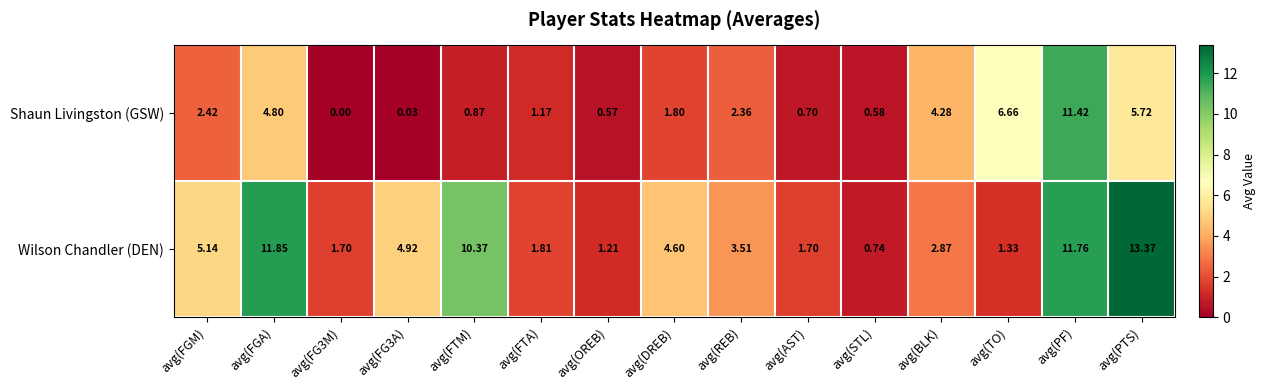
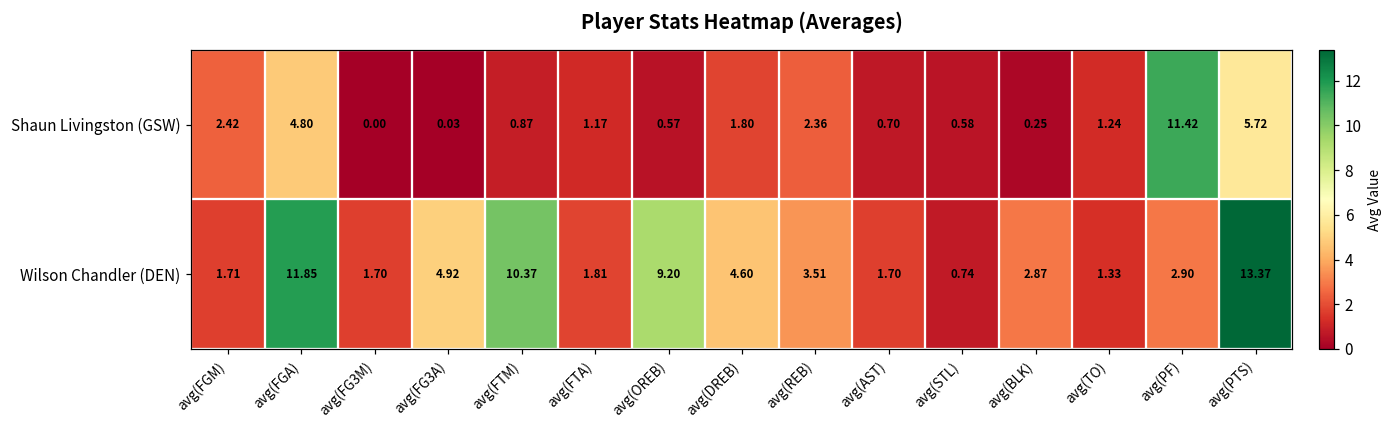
Shaun Livingston (GSW), avg(BLK): 4.28 -> 0.25
Shaun Livingston (GSW), avg(TO): 6.66 -> 1.24
Wilson Chandler (DEN), avg(FGM): 5.14 -> 1.71
Wilson Chandler (DEN), avg(OREB): 1.21 -> 9.20
Wilson Chandler (DEN), avg(PF): 11.76 -> 2.90
